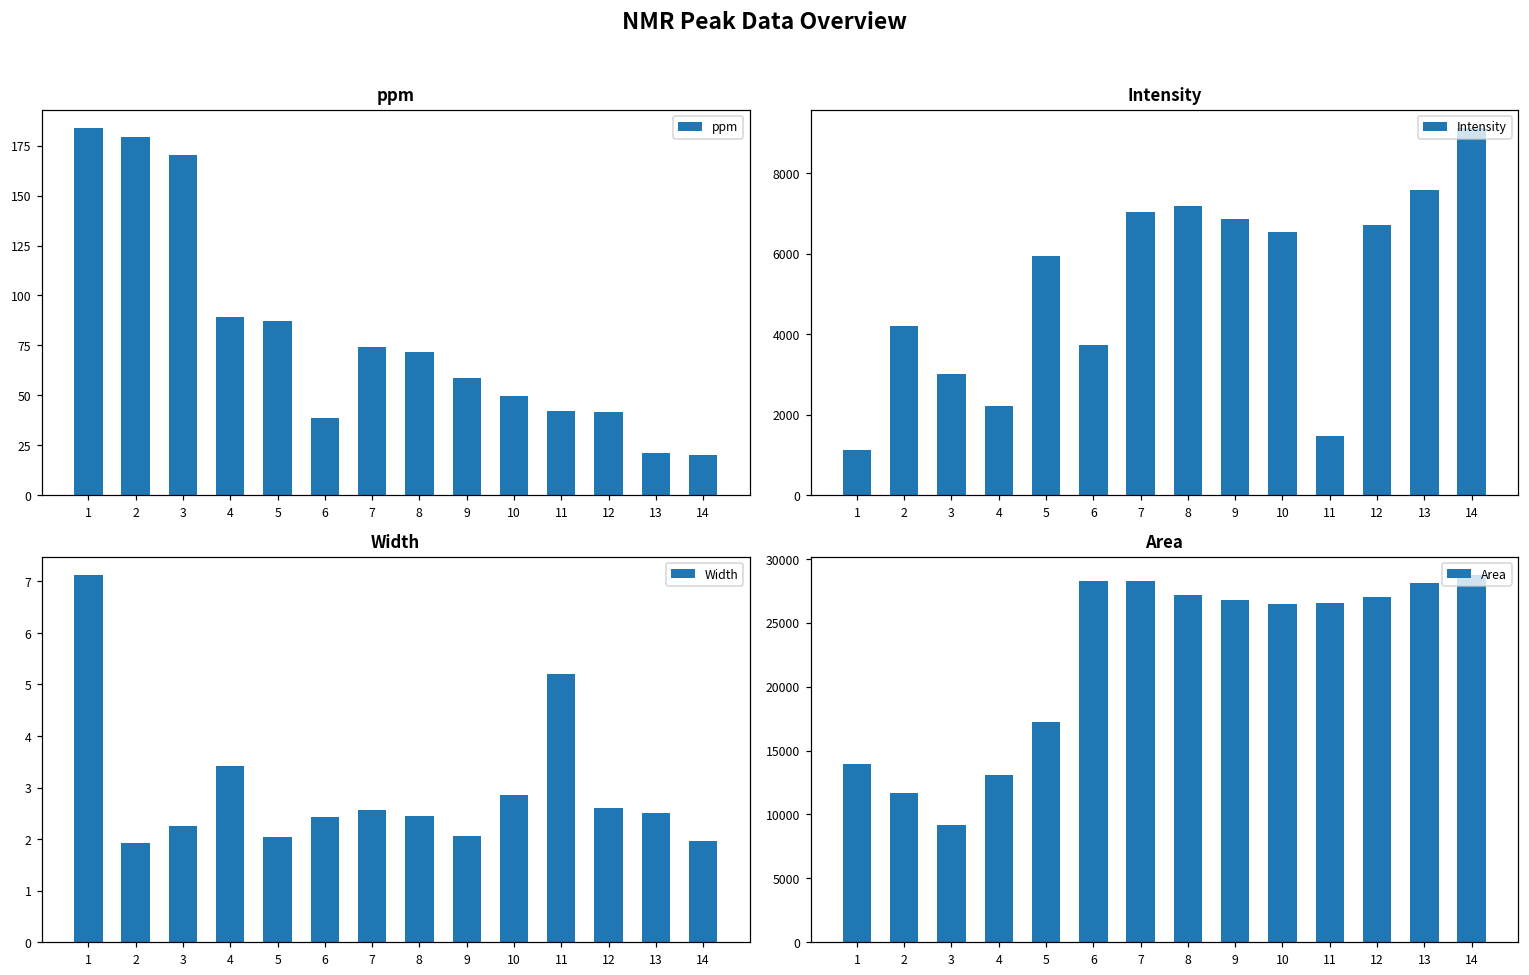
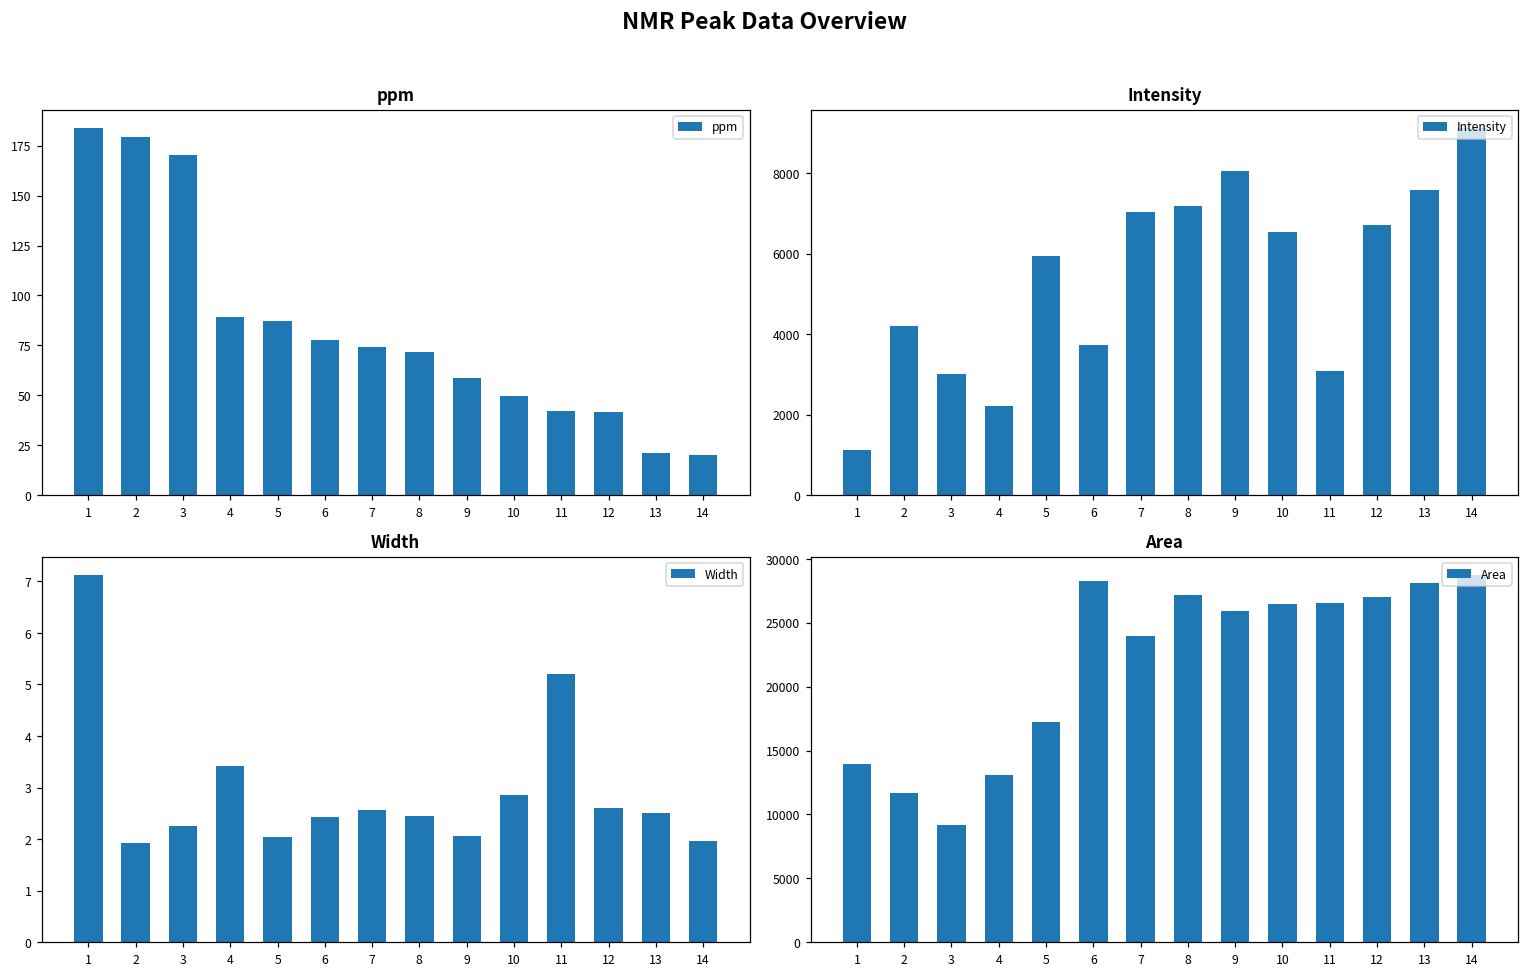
ppm, 6: 39 -> 77
Intensity, 9: 6900 -> 8000
Intensity, 11: 1500 -> 3100
Area, 7: 28300 -> 24000
Area, 9: 26800 -> 25900
